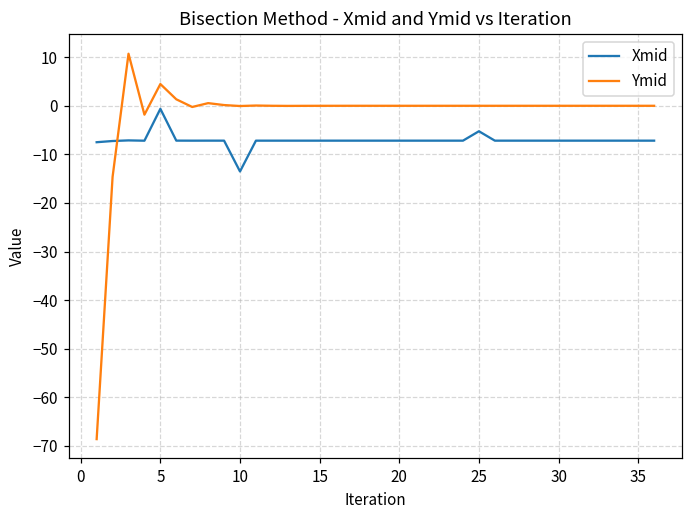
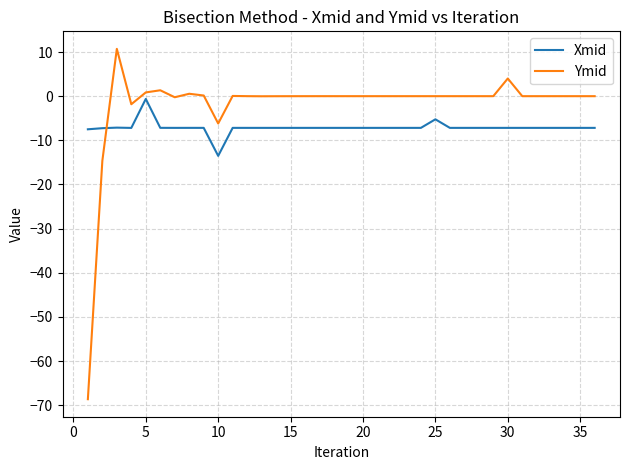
Ymid, 5: 4 -> 1
Ymid, 10: 0 -> -6
Ymid, 30: 0 -> 4
